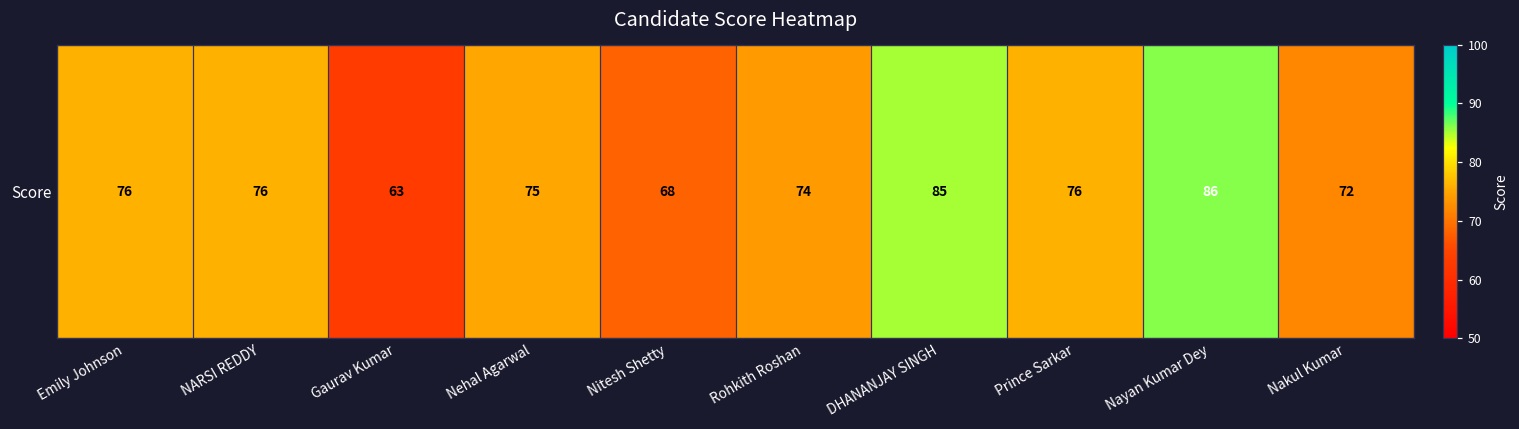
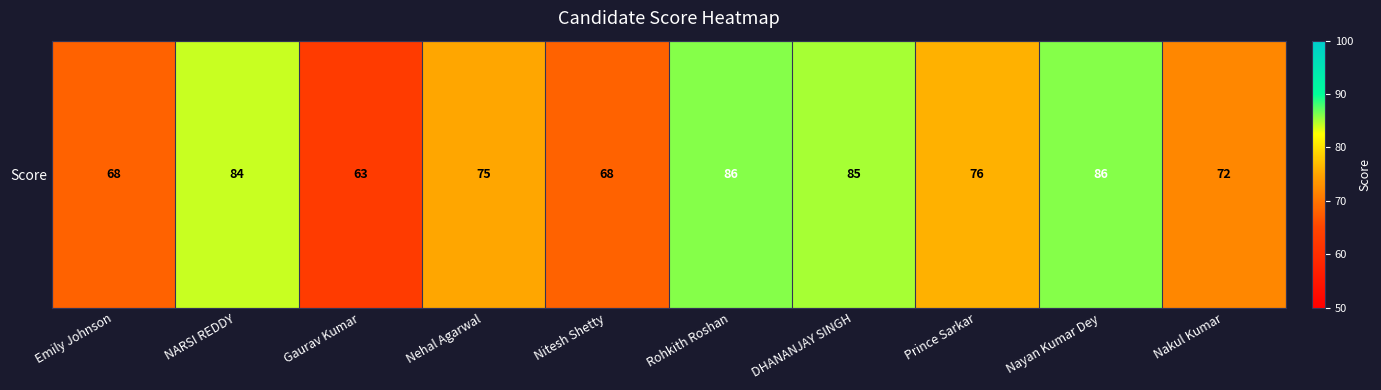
Score, Emily Johnson: 76 -> 68
Score, NARSI REDDY: 76 -> 84
Score, Rohkith Roshan: 74 -> 86
